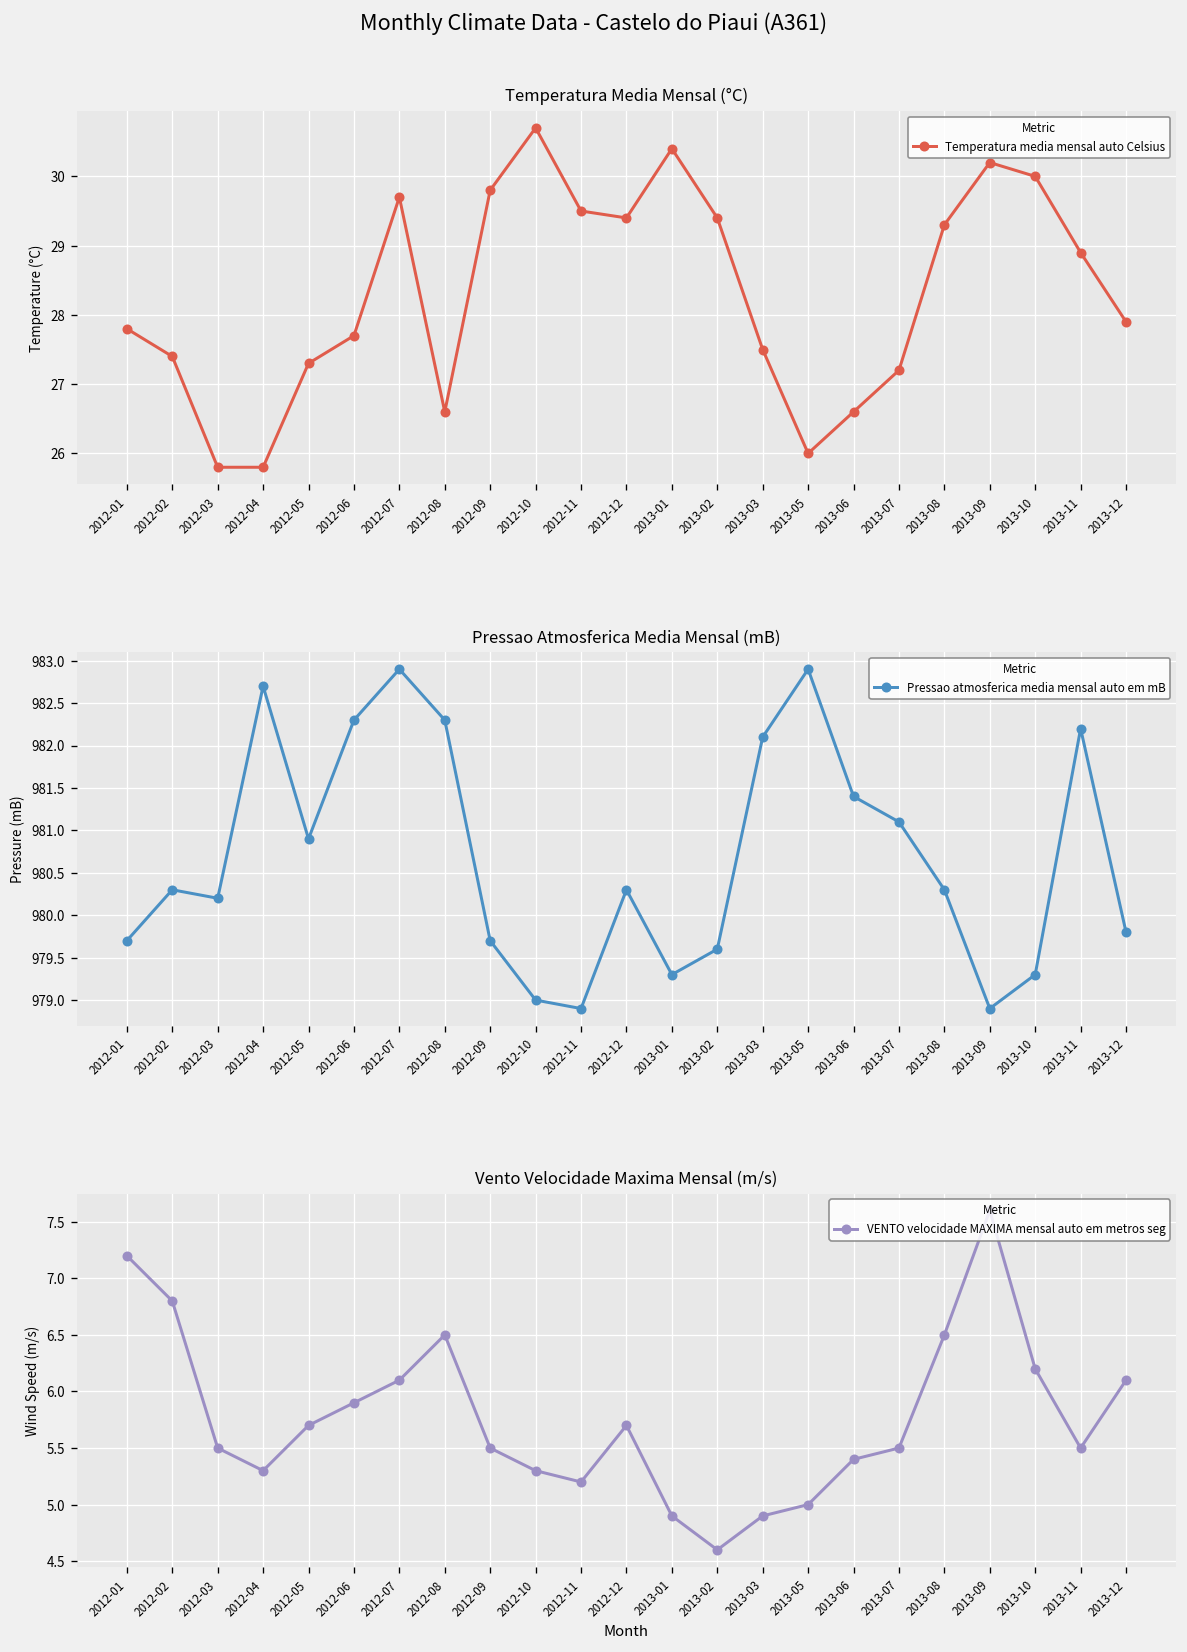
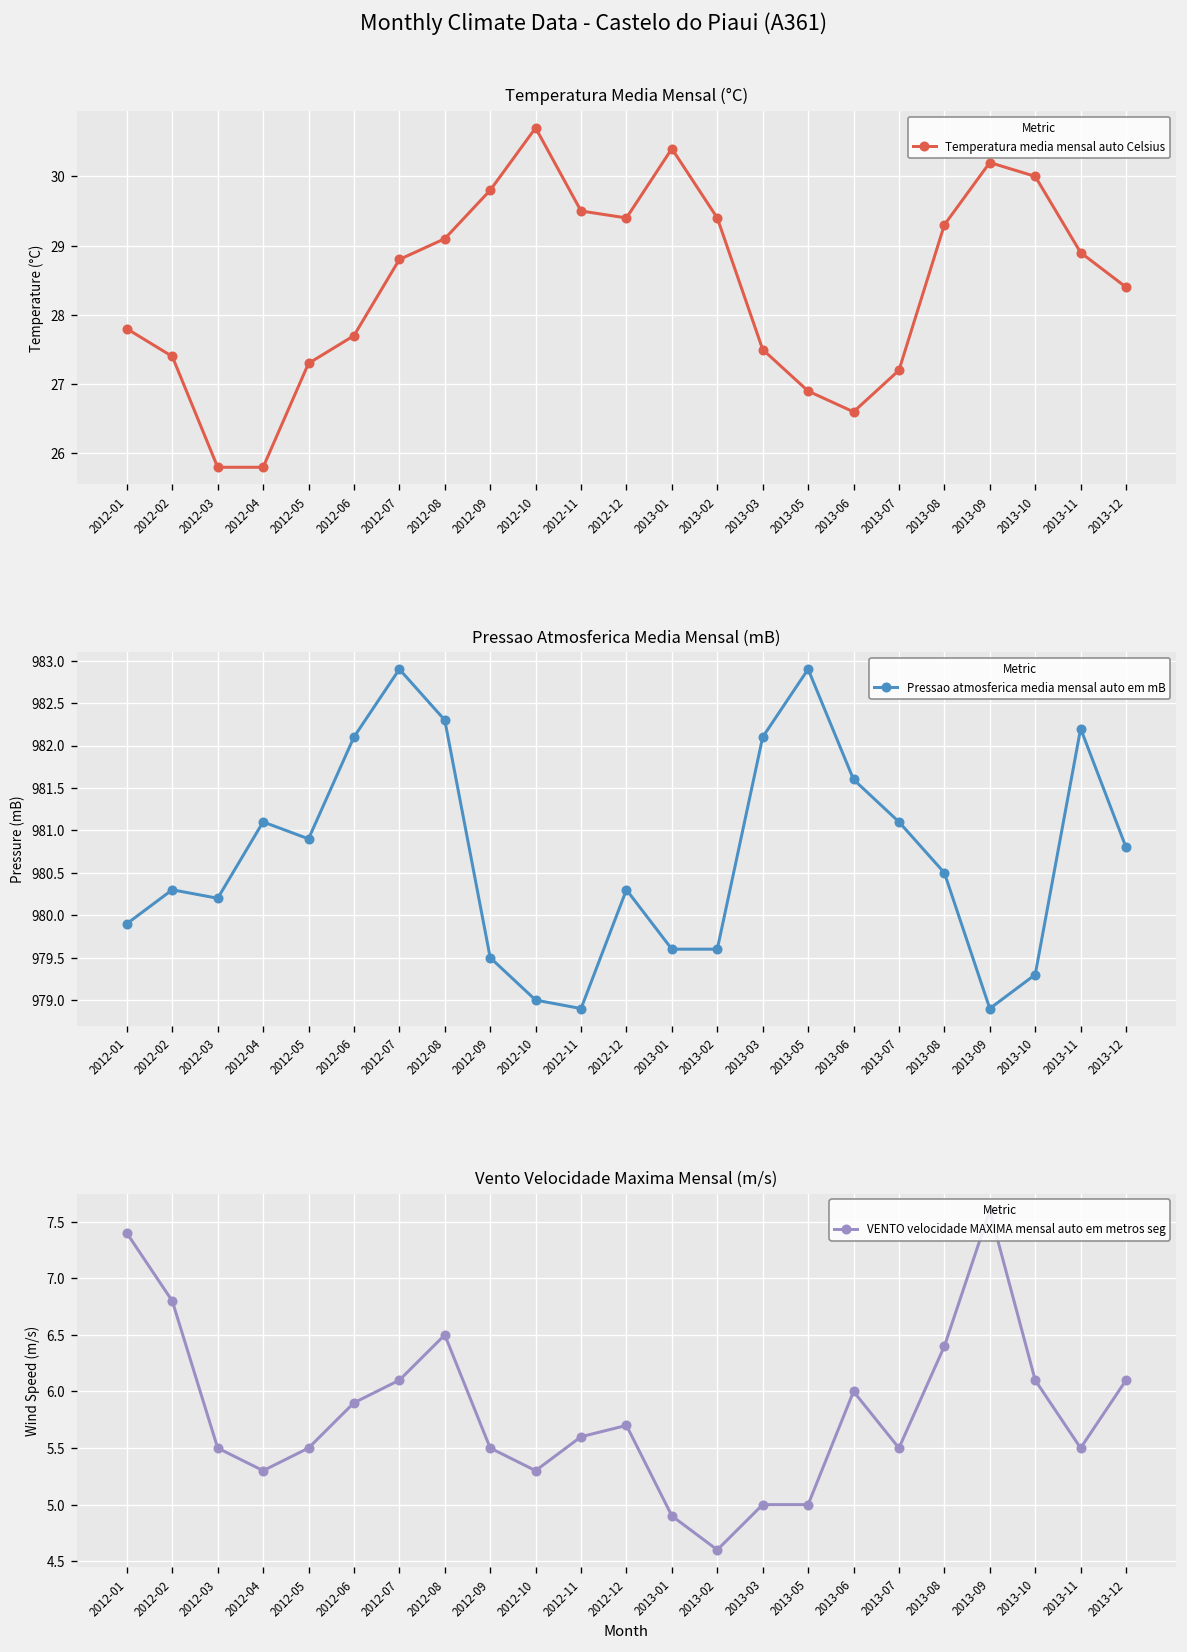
Temperatura Media Mensal (°C), 2012-07: 29.7 -> 28.8
Temperatura Media Mensal (°C), 2012-08: 26.6 -> 29.1
Temperatura Media Mensal (°C), 2013-05: 26.0 -> 26.9
Temperatura Media Mensal (°C), 2013-12: 27.9 -> 28.4
Pressao Atmosferica Media Mensal (mB), 2012-01: 979.7 -> 979.9
Pressao Atmosferica Media Mensal (mB), 2012-04: 982.7 -> 981.1
Pressao Atmosferica Media Mensal (mB), 2012-06: 982.3 -> 982.1
Pressao Atmosferica Media Mensal (mB), 2012-09: 979.7 -> 979.5
Pressao Atmosferica Media Mensal (mB), 2013-01: 979.3 -> 979.6
Pressao Atmosferica Media Mensal (mB), 2013-06: 981.4 -> 981.6
Pressao Atmosferica Media Mensal (mB), 2013-08: 980.3 -> 980.5
Pressao Atmosferica Media Mensal (mB), 2013-12: 979.8 -> 980.8
Vento Velocidade Maxima Mensal (m/s), 2012-01: 7.2 -> 7.4
Vento Velocidade Maxima Mensal (m/s), 2012-05: 5.7 -> 5.5
Vento Velocidade Maxima Mensal (m/s), 2012-11: 5.2 -> 5.6
Vento Velocidade Maxima Mensal (m/s), 2013-03: 4.9 -> 5.0
Vento Velocidade Maxima Mensal (m/s), 2013-06: 5.4 -> 6.0
Vento Velocidade Maxima Mensal (m/s), 2013-08: 6.5 -> 6.4
Vento Velocidade Maxima Mensal (m/s), 2013-10: 6.2 -> 6.1
